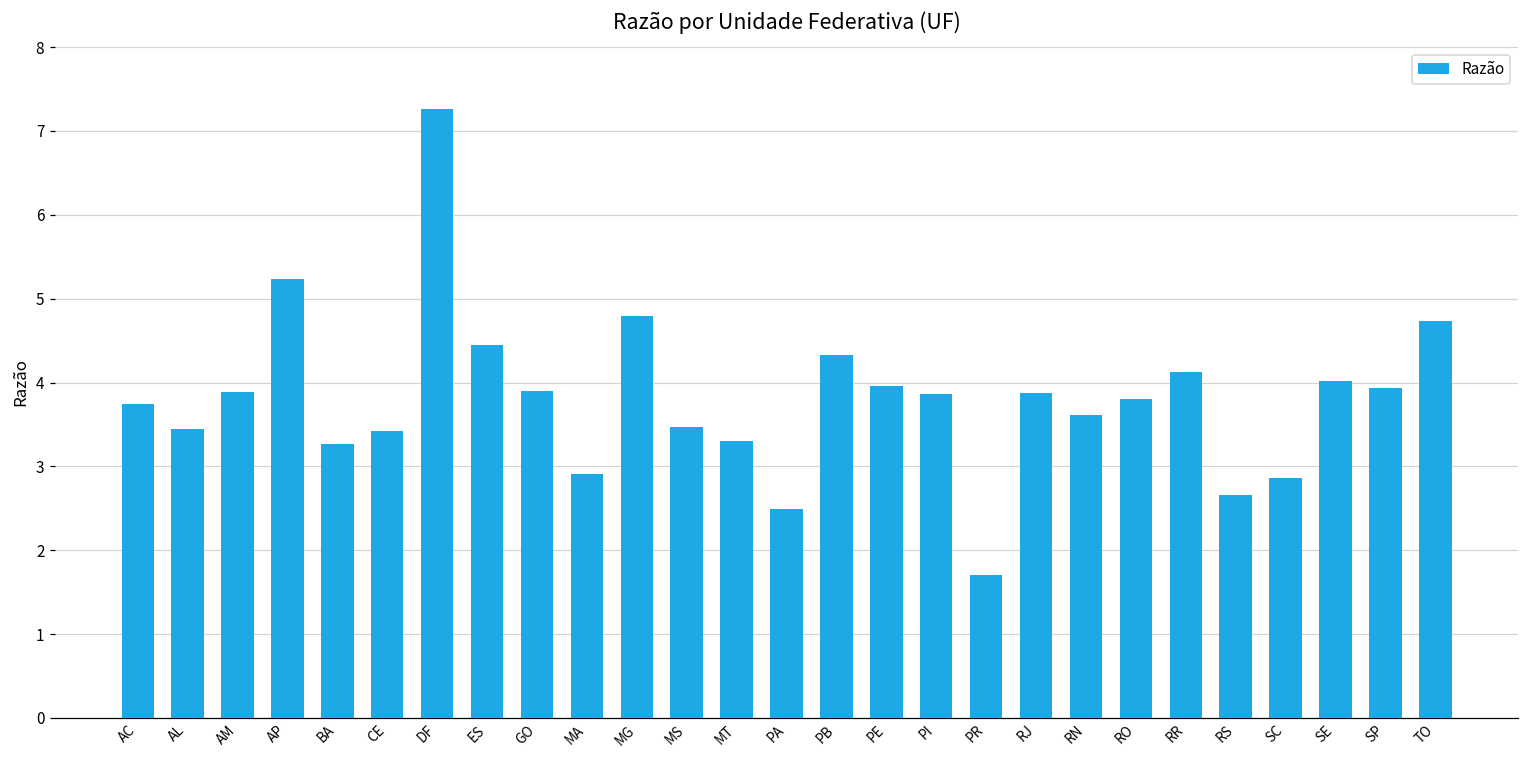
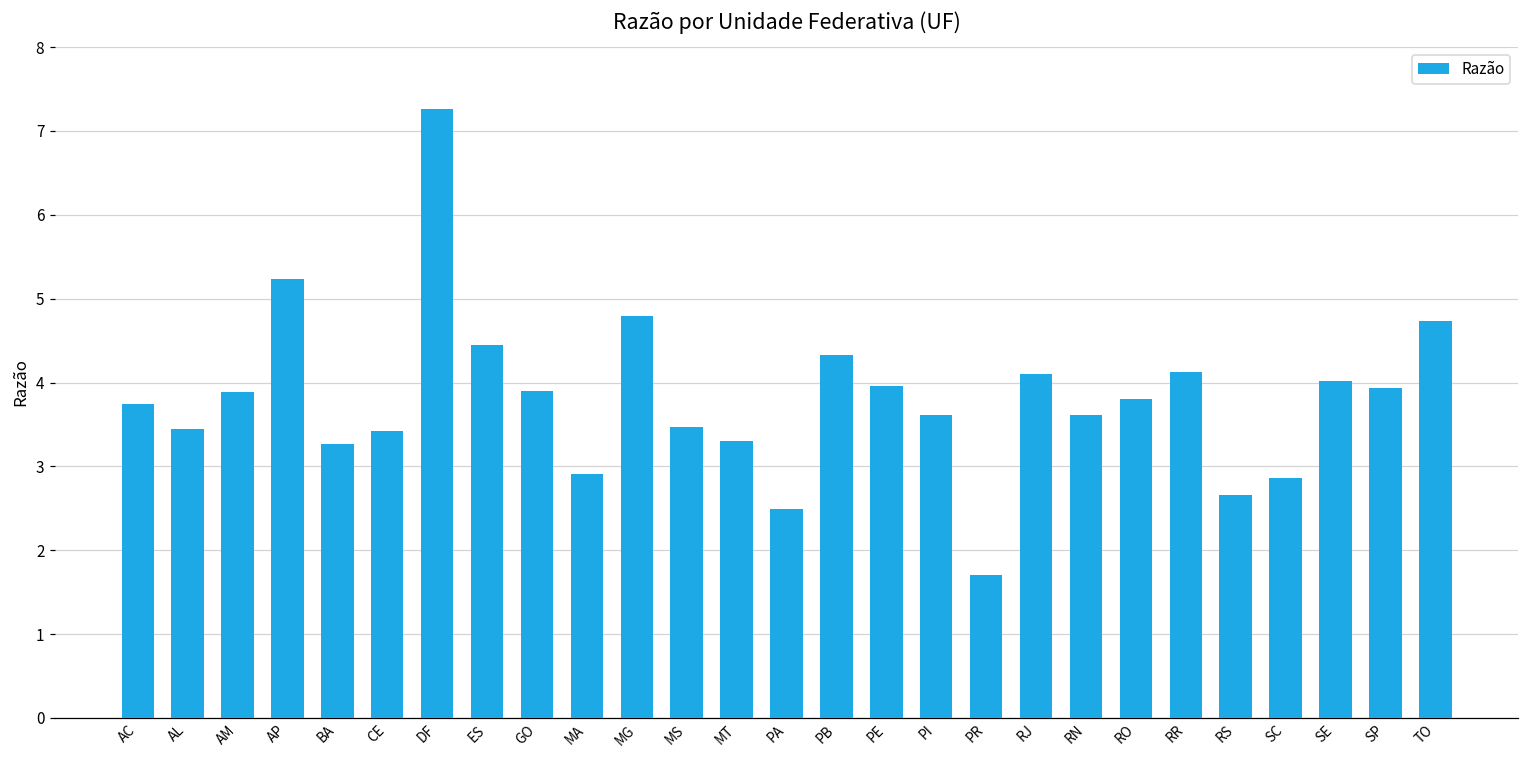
PI: 3.9 -> 3.6
RJ: 3.9 -> 4.1
